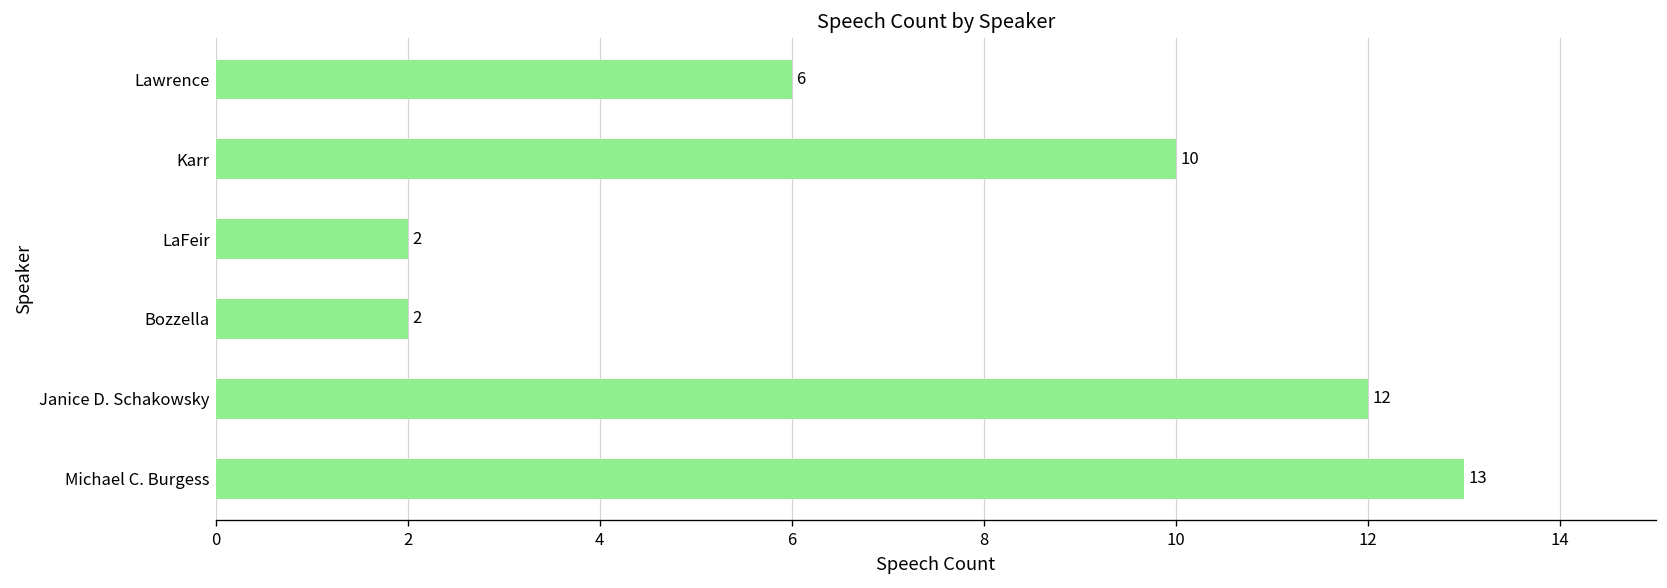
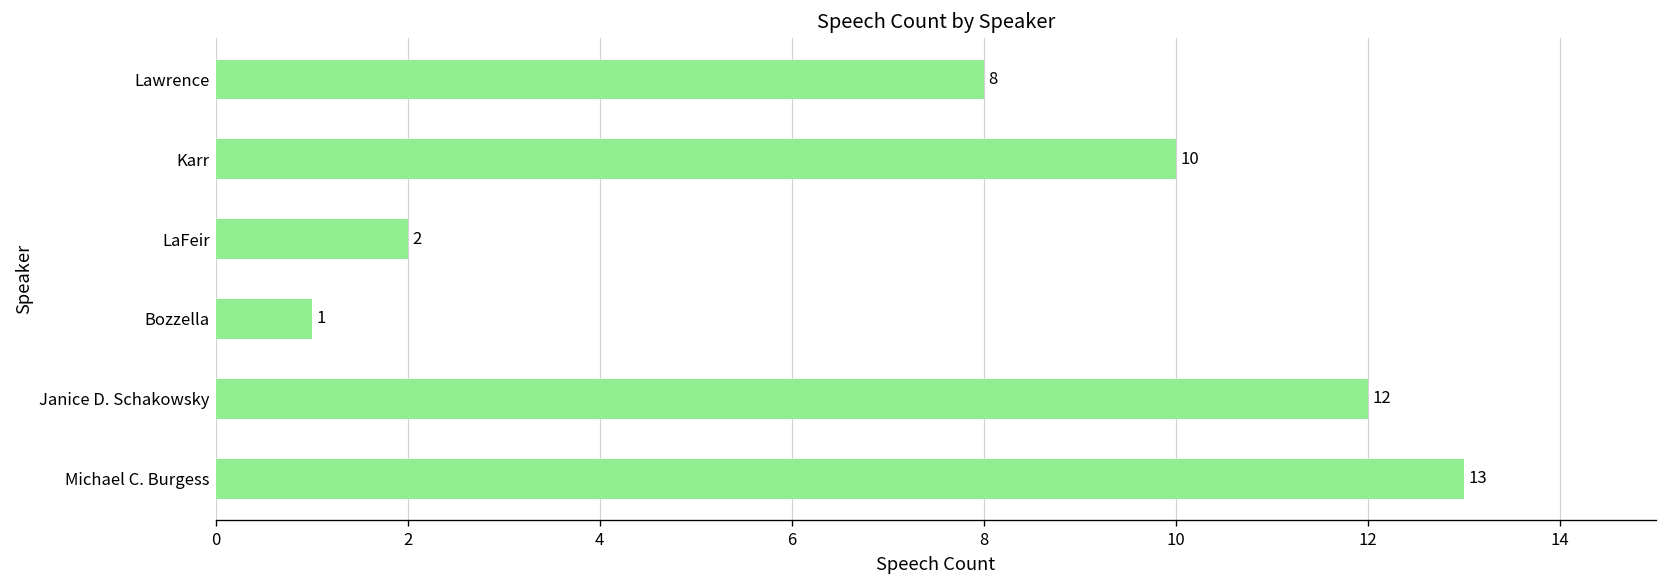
Lawrence: 6 -> 8
Bozzella: 2 -> 1
